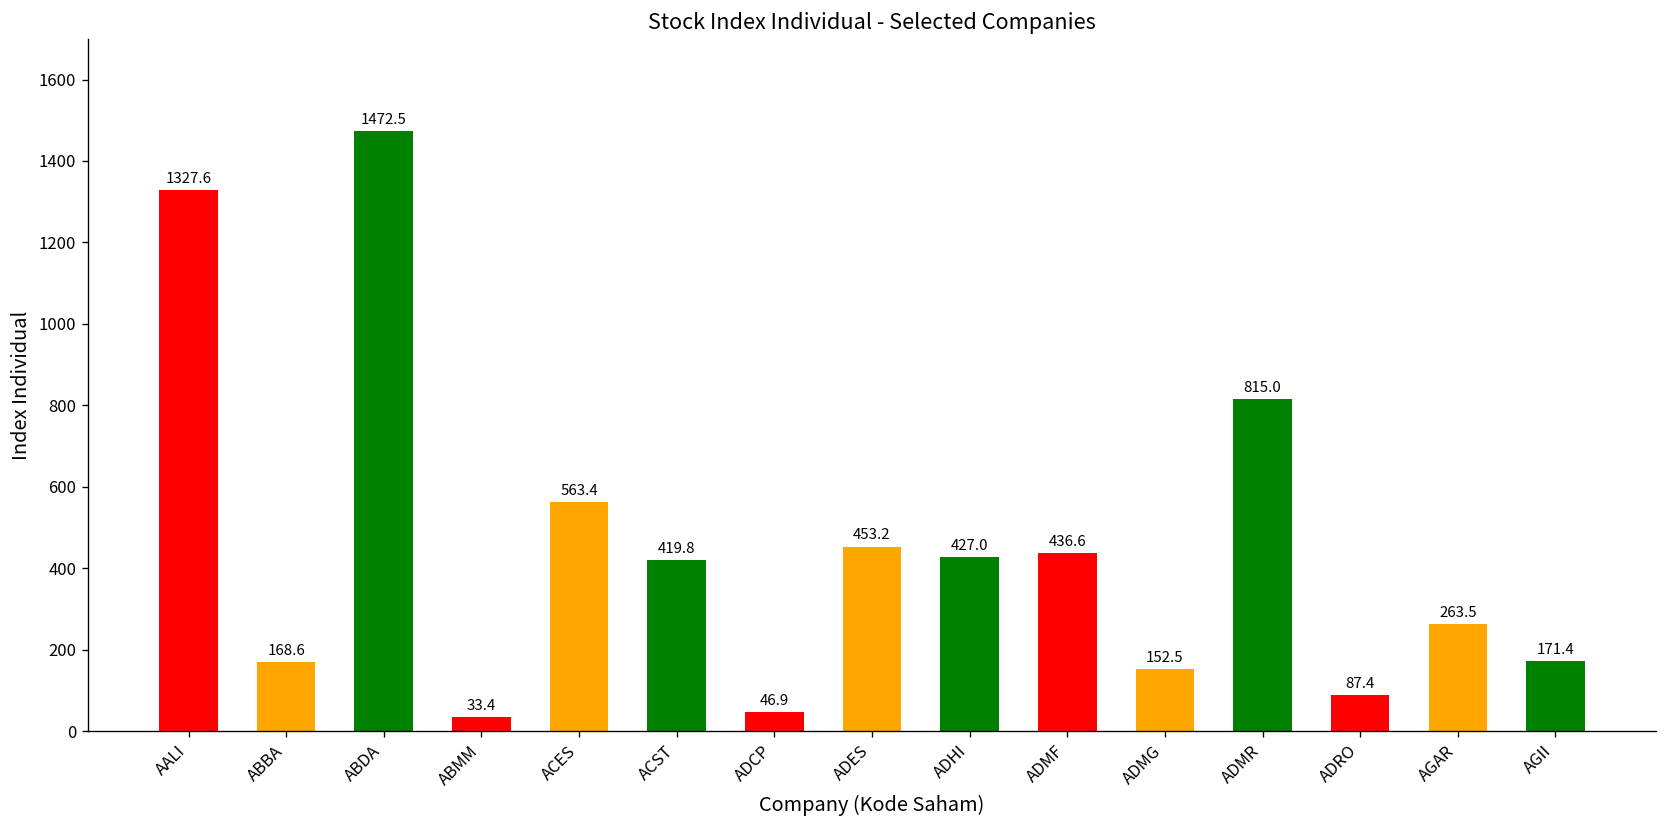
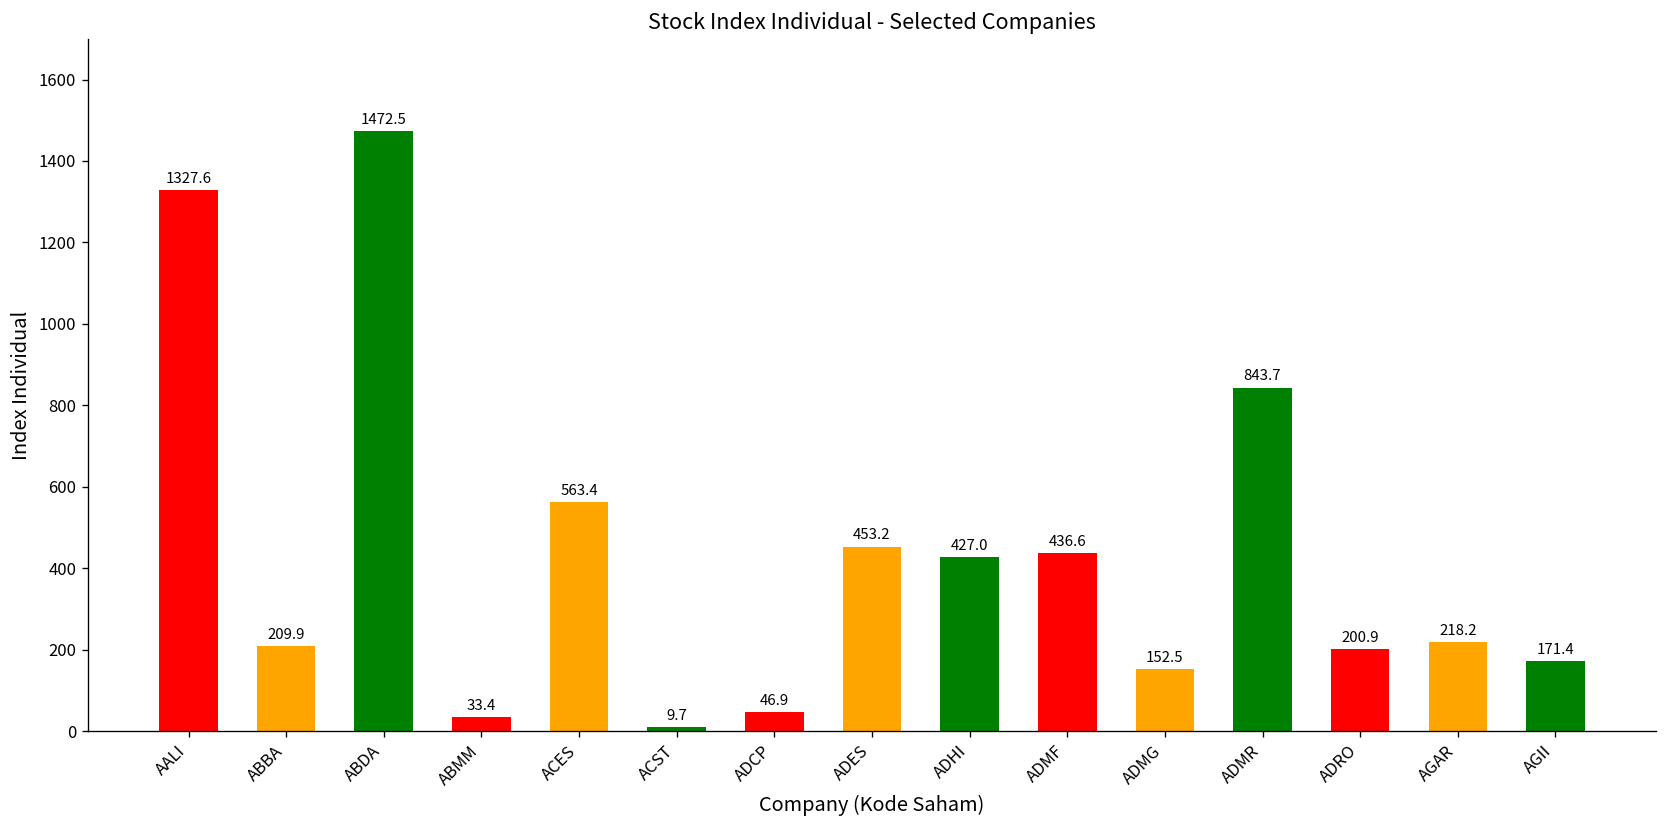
ABBA: 168.6 -> 209.9
ACST: 419.8 -> 9.7
ADMR: 815.0 -> 843.7
ADRO: 87.4 -> 200.9
AGAR: 263.5 -> 218.2
